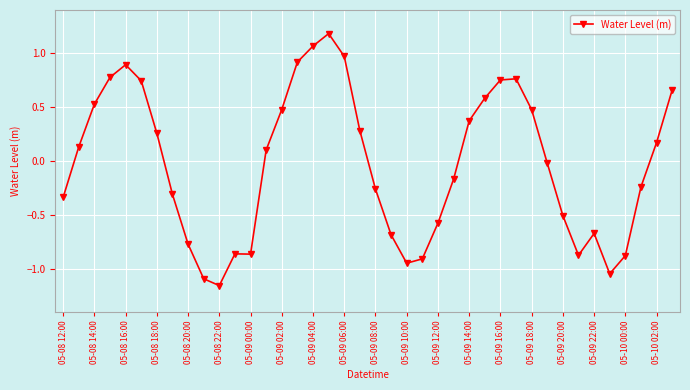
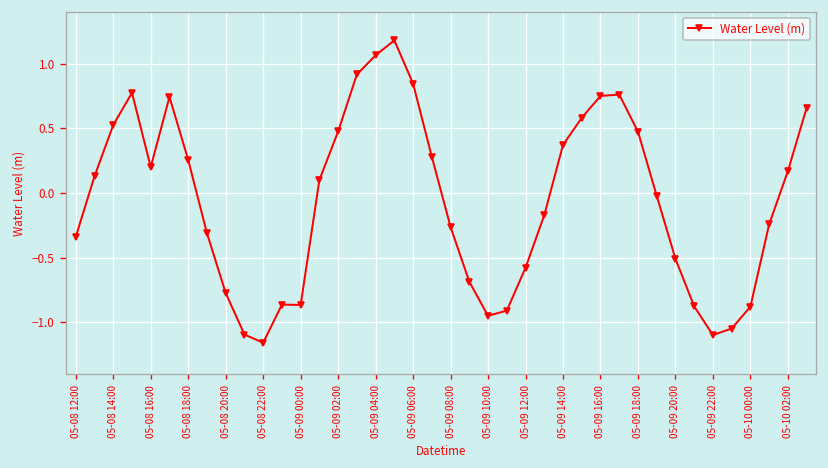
05-08 16:00: 0.89 -> 0.20
05-09 06:00: 0.97 -> 0.85
05-09 22:00: -0.67 -> -1.10
